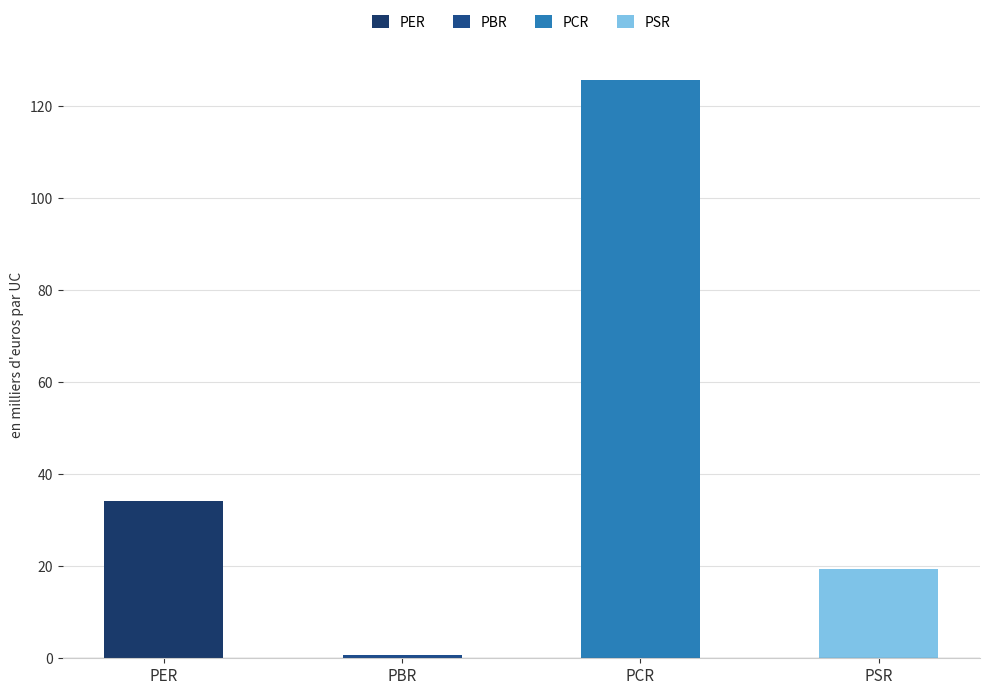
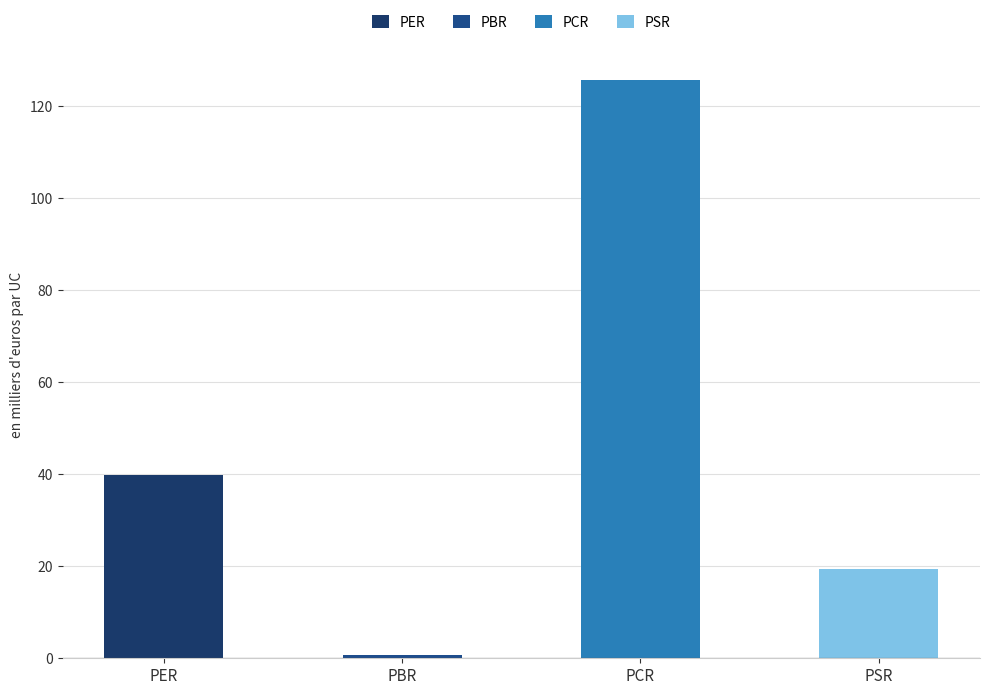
PER: 34 -> 40
